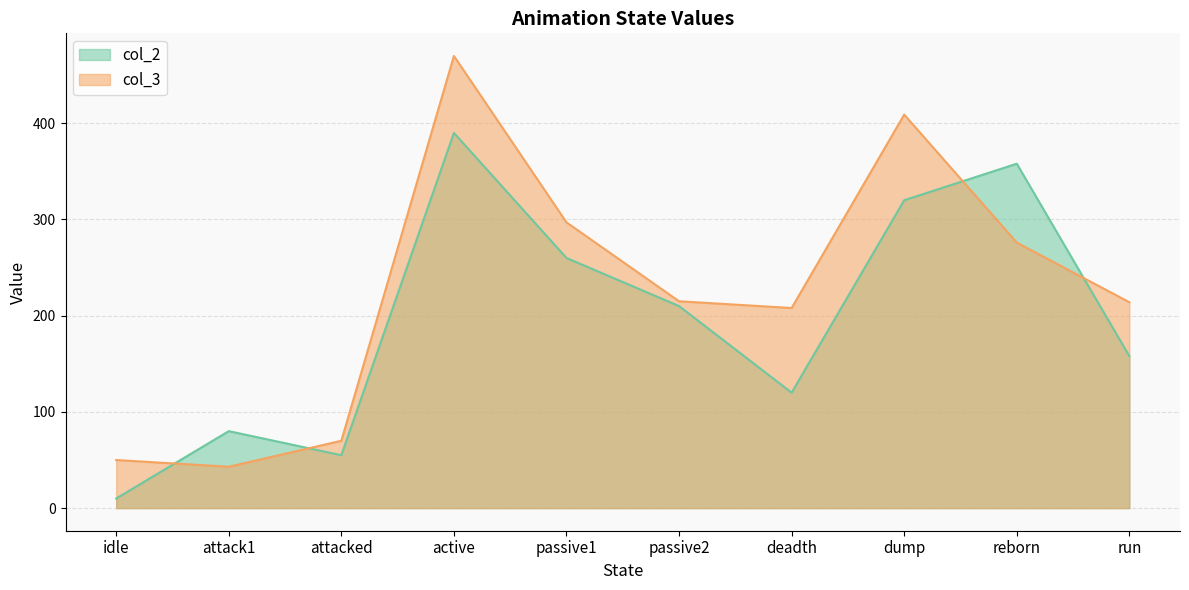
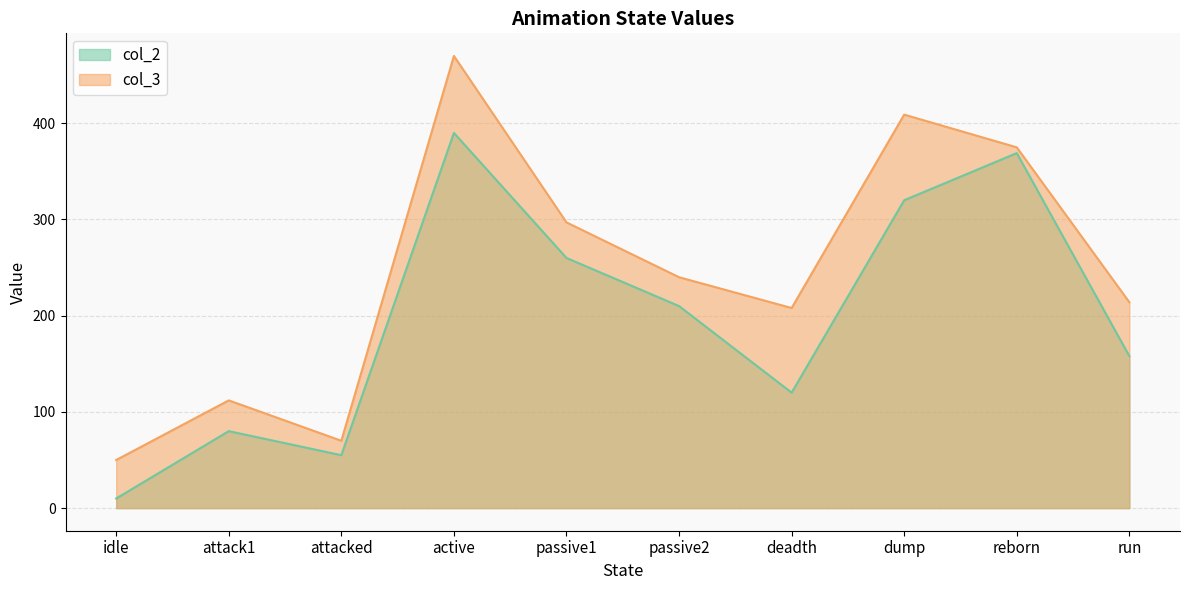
col_3, attack1: 40 -> 110
col_3, passive2: 220 -> 240
col_2, reborn: 360 -> 370
col_3, reborn: 280 -> 380
